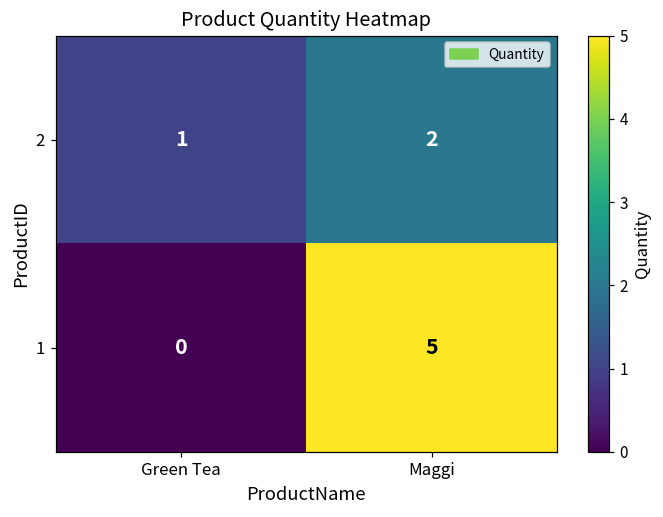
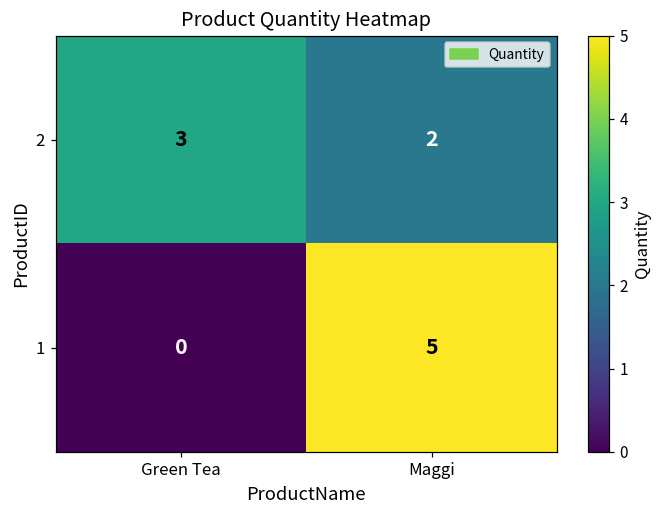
2, Green Tea: 1 -> 3
